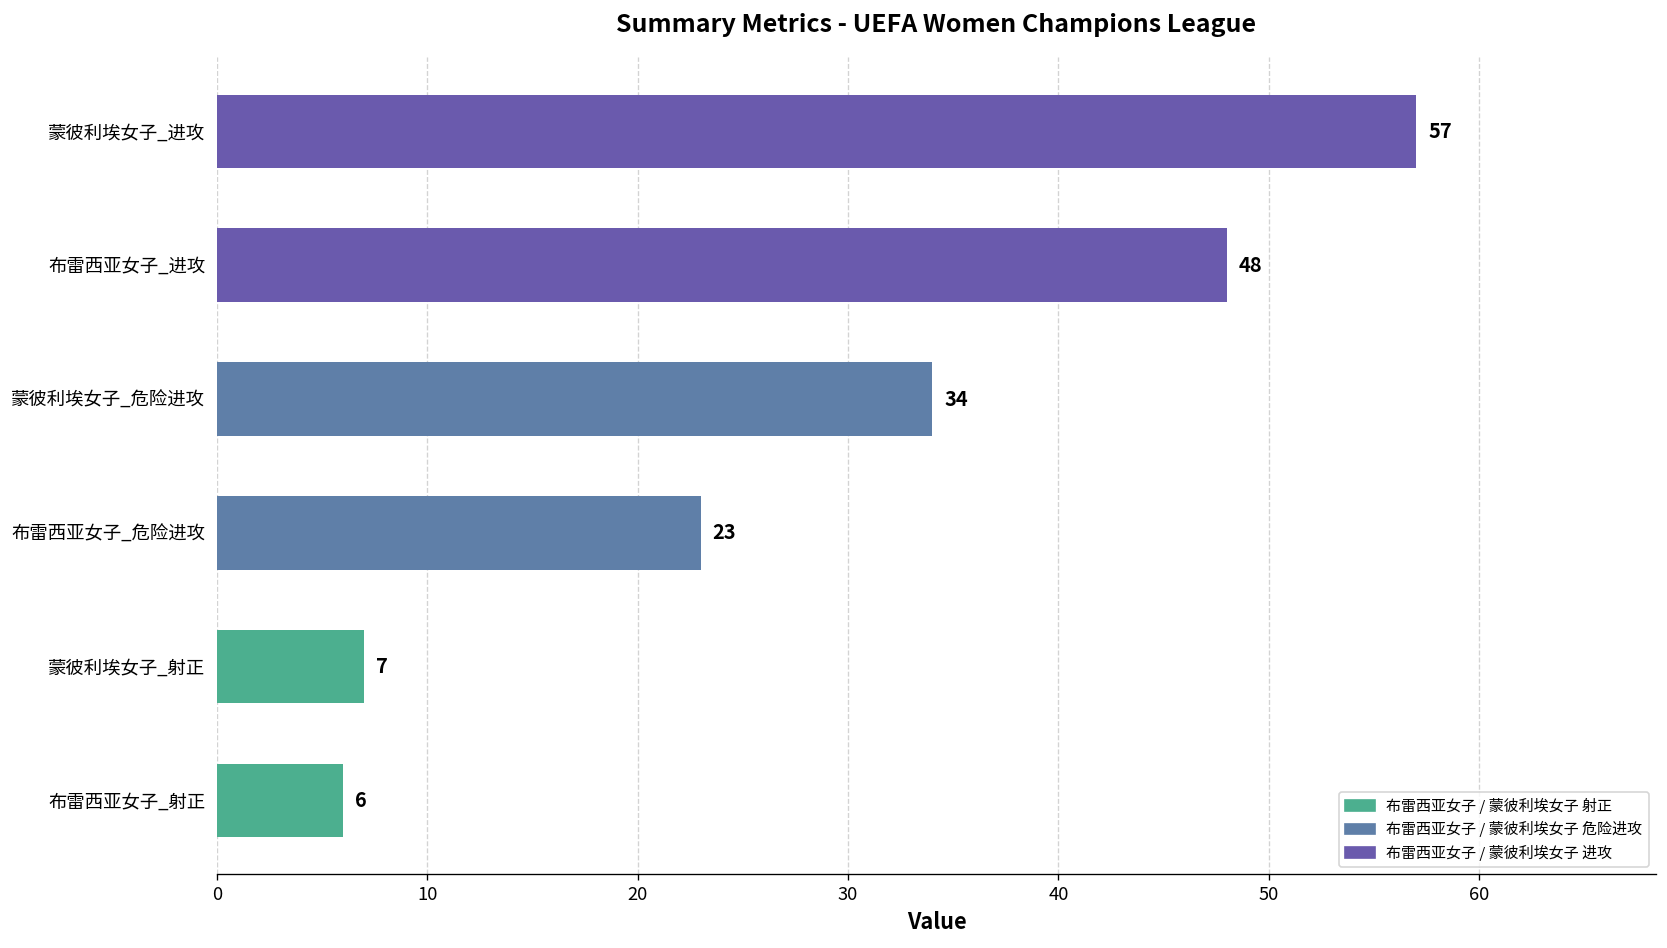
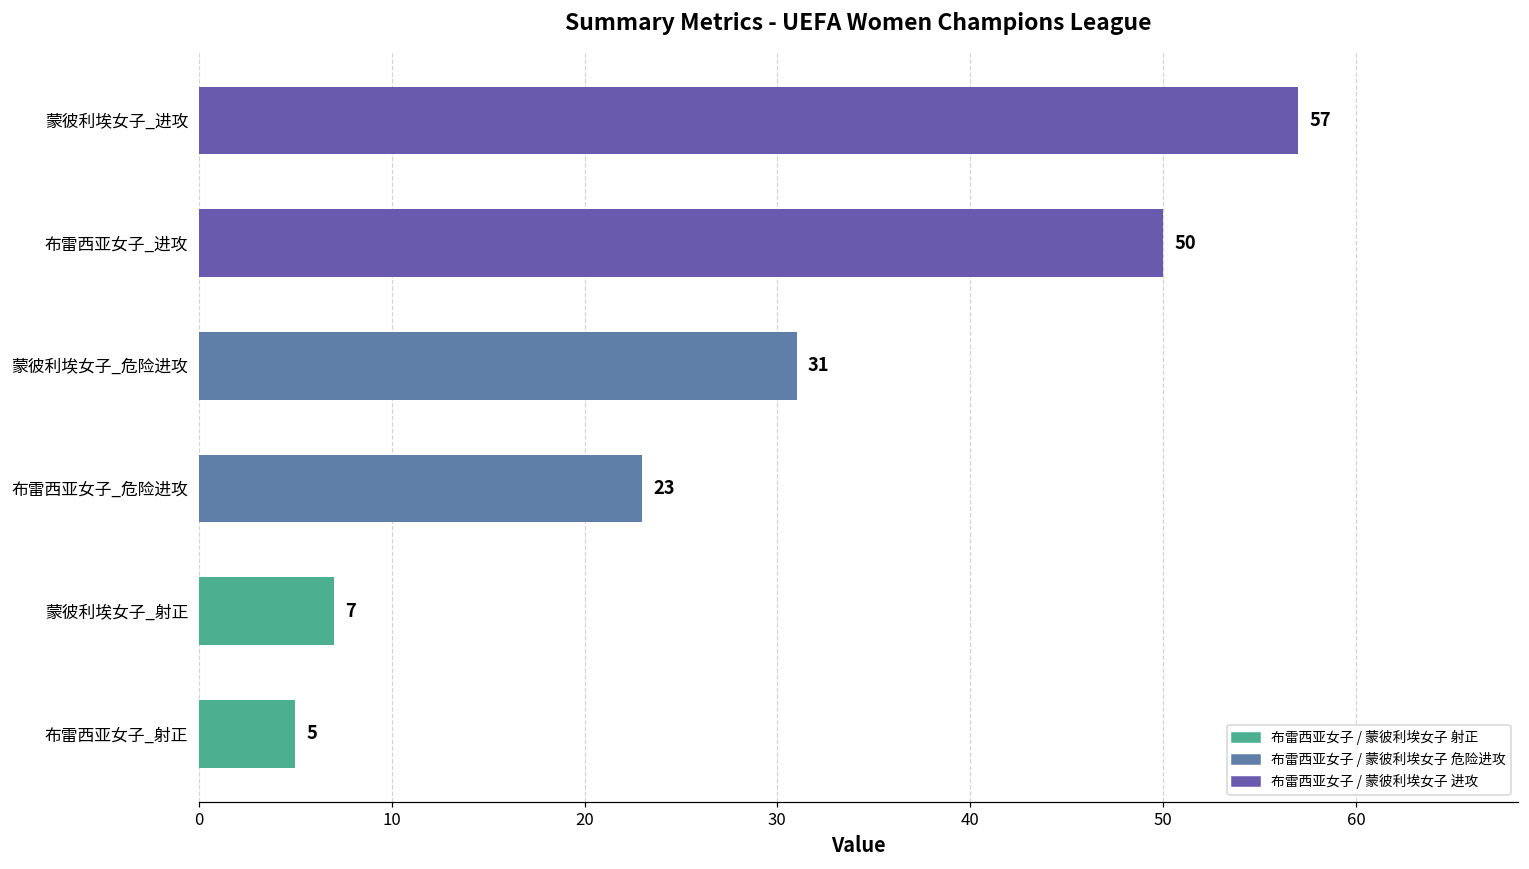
布雷西亚女子_进攻: 48 -> 50
蒙彼利埃女子_危险进攻: 34 -> 31
布雷西亚女子_射正: 6 -> 5
